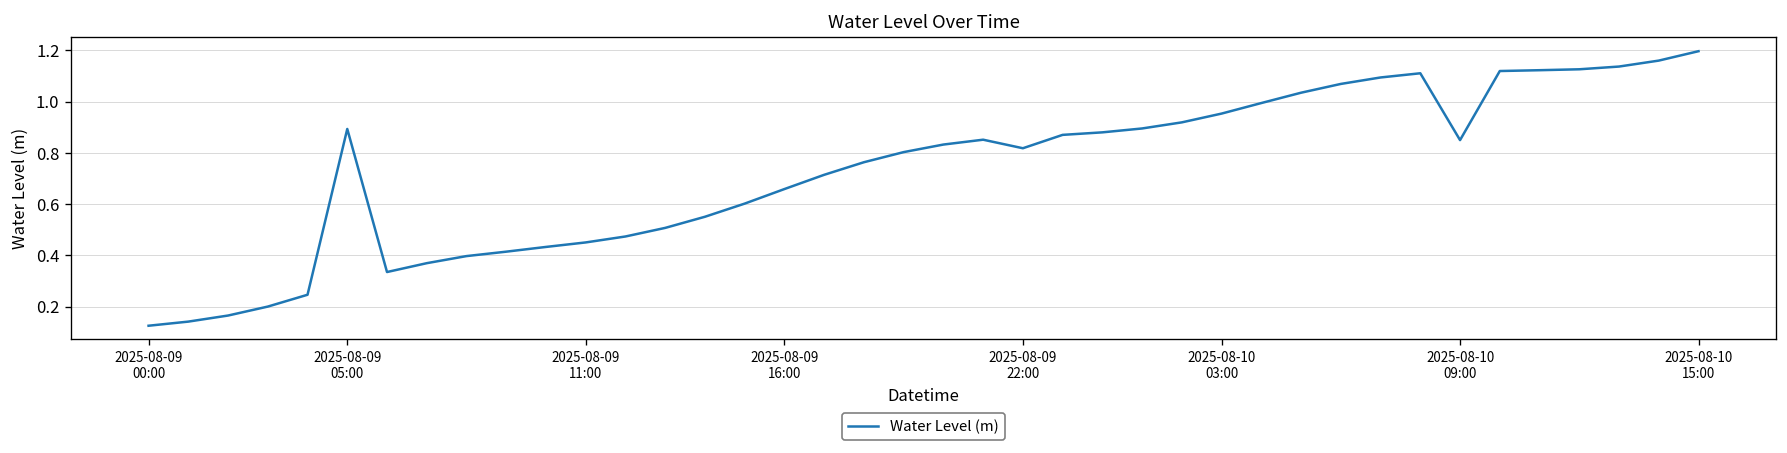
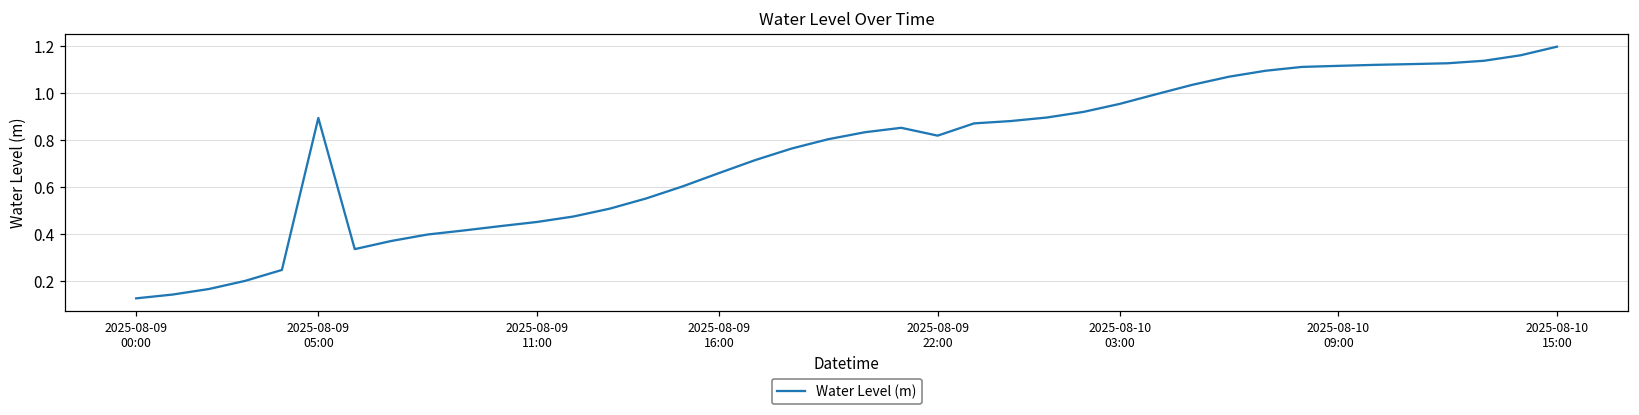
2025-08-10 09:00: 0.85 -> 1.12
